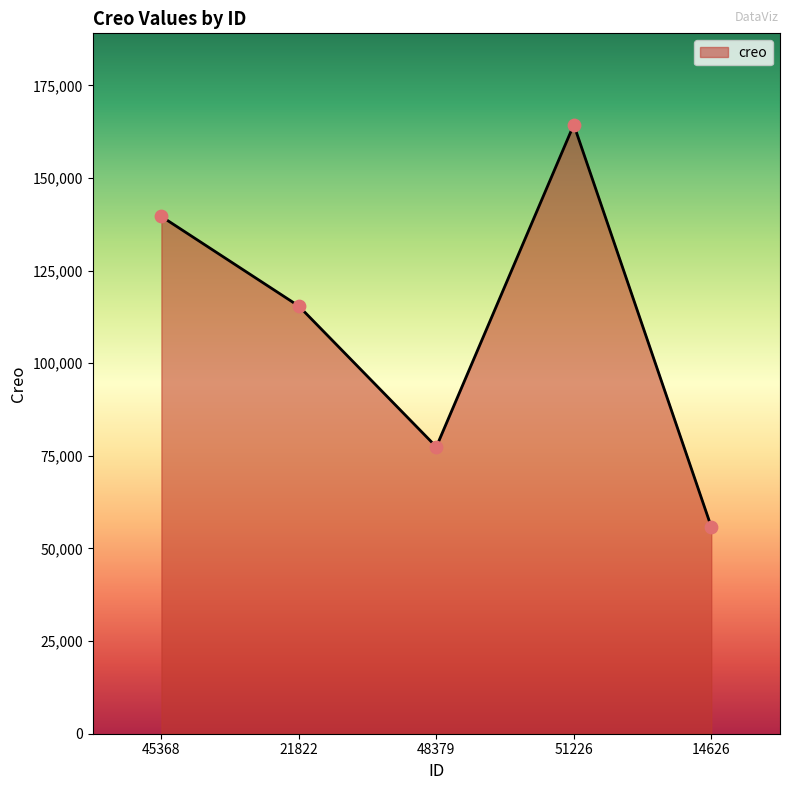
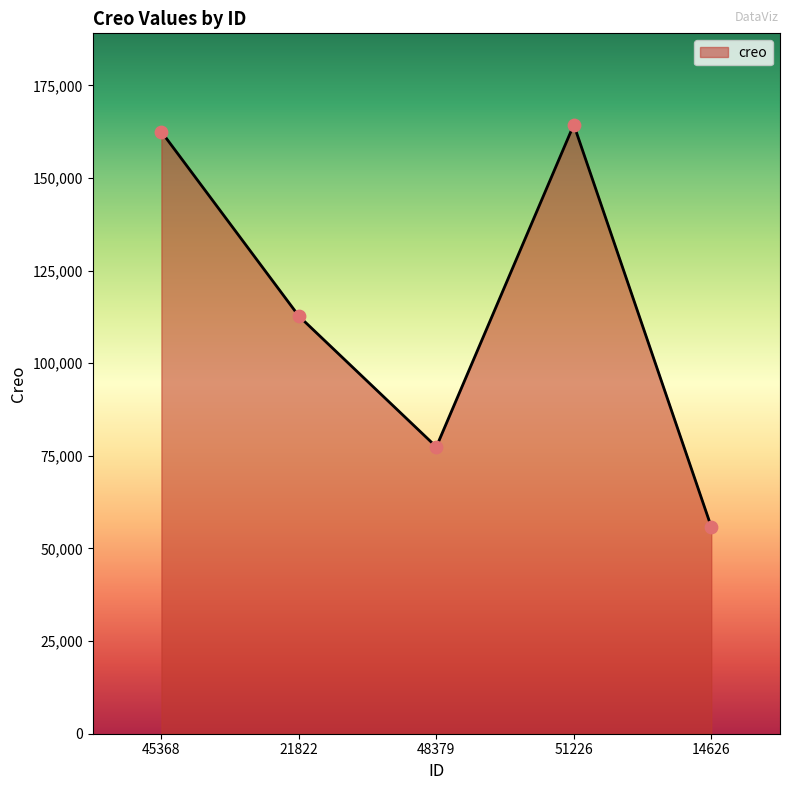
45368: 140,000 -> 163,000
21822: 115,000 -> 113,000
